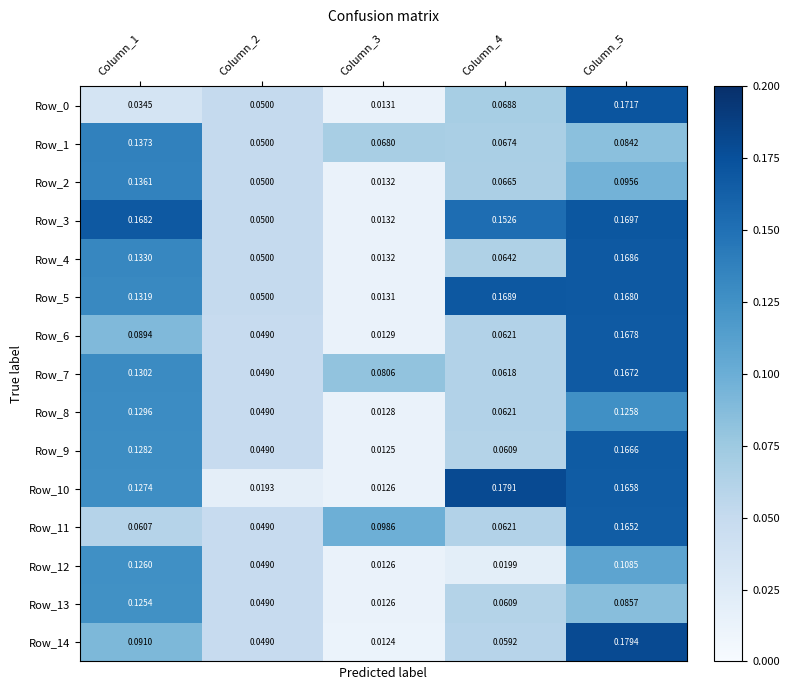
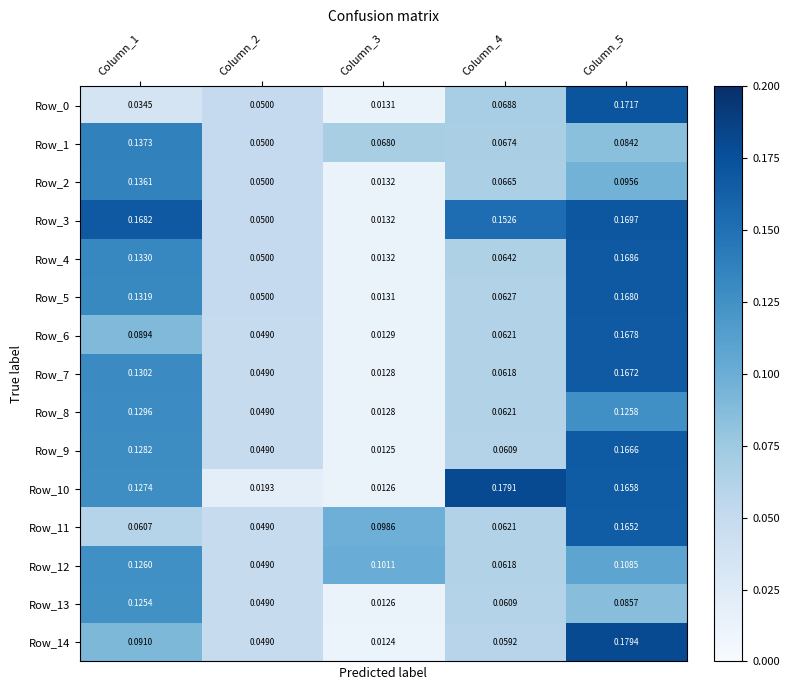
Row_5, Column_4: 0.1689 -> 0.0627
Row_7, Column_3: 0.0806 -> 0.0128
Row_12, Column_3: 0.0126 -> 0.1011
Row_12, Column_4: 0.0199 -> 0.0618
